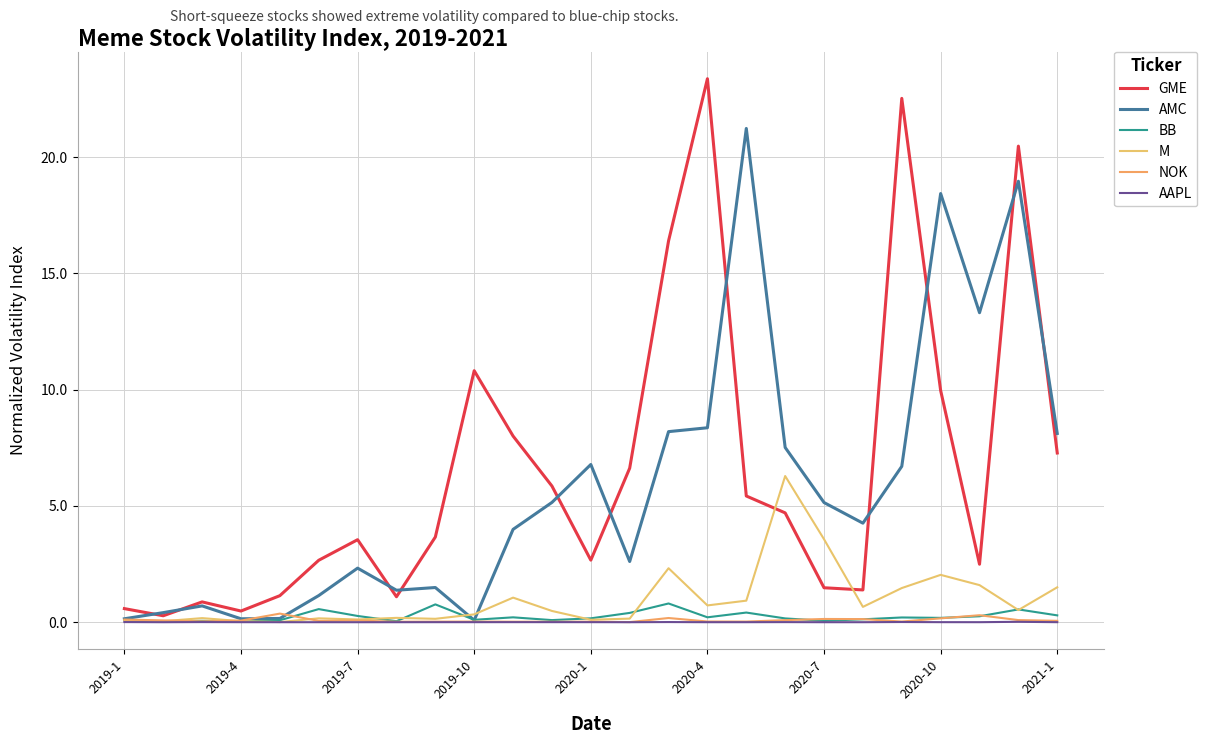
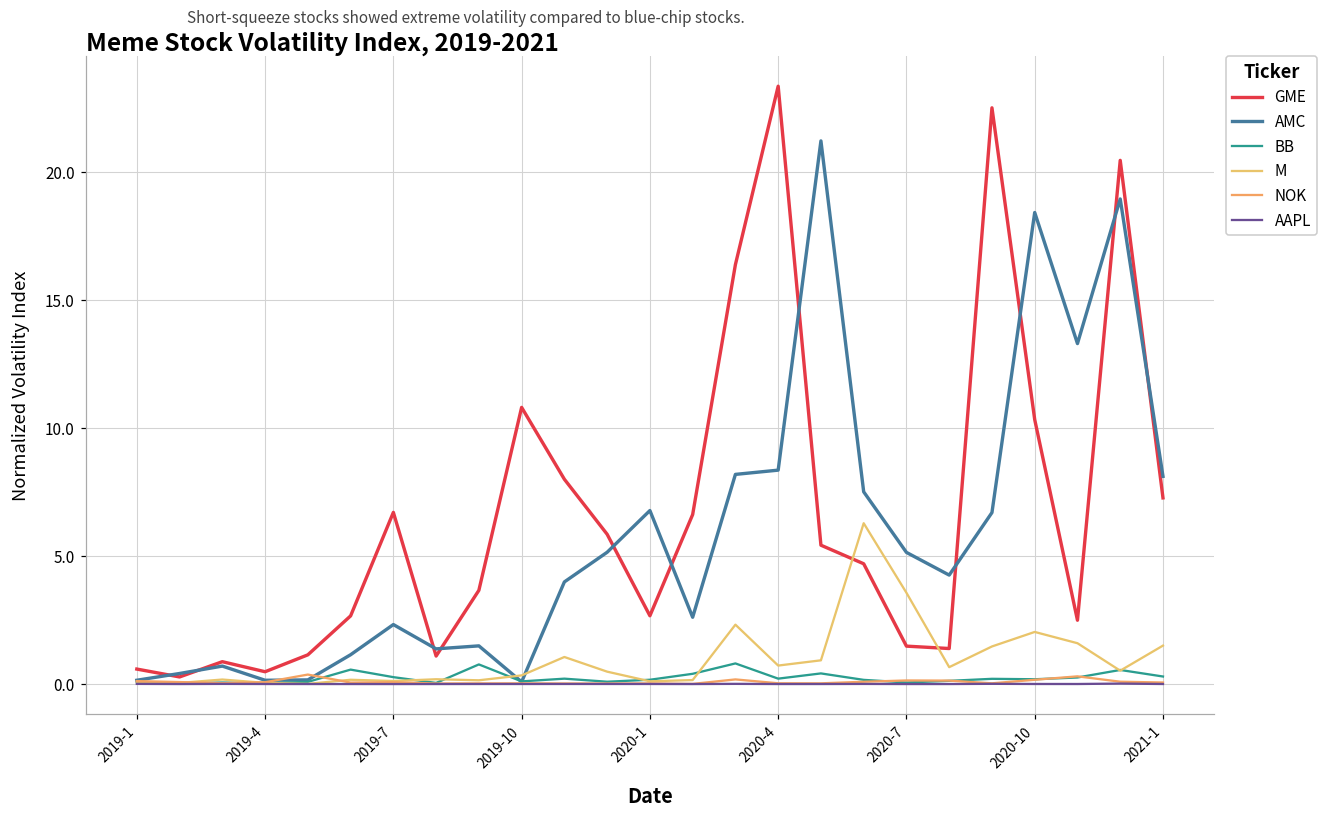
GME, 2019-7: 3.5 -> 6.7
GME, 2020-10: 10.0 -> 10.3
